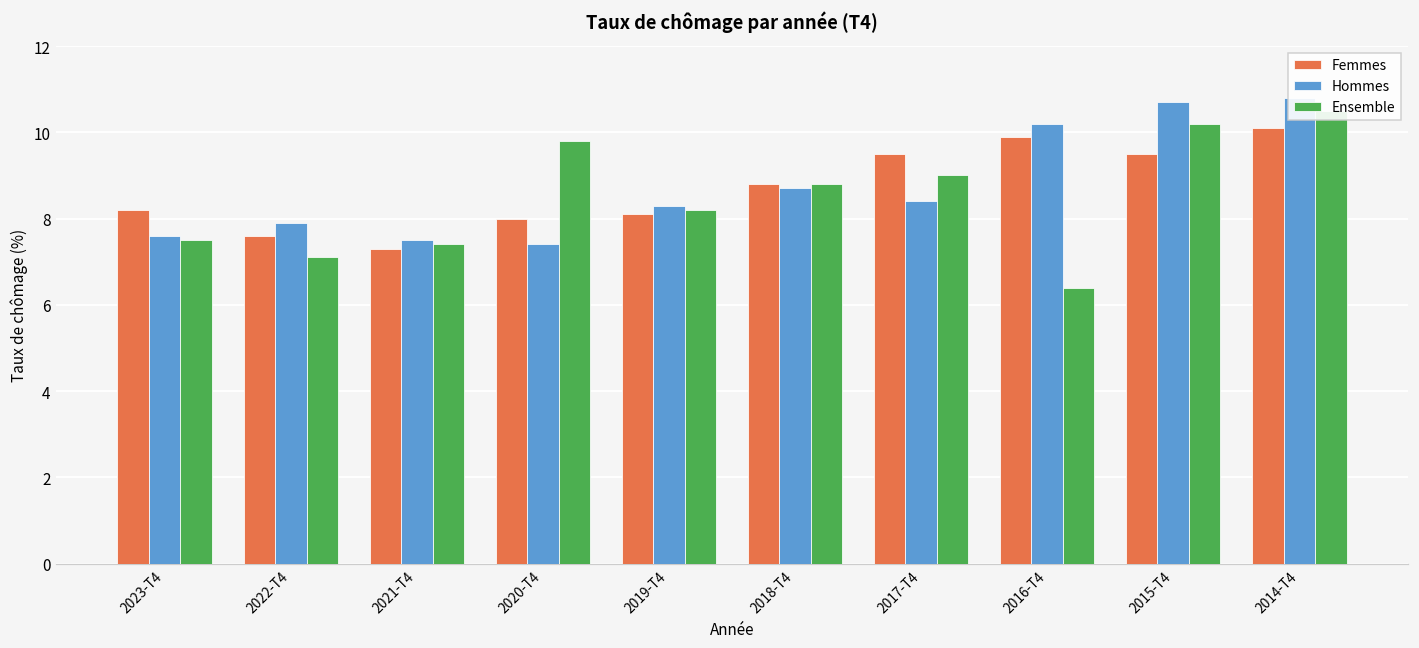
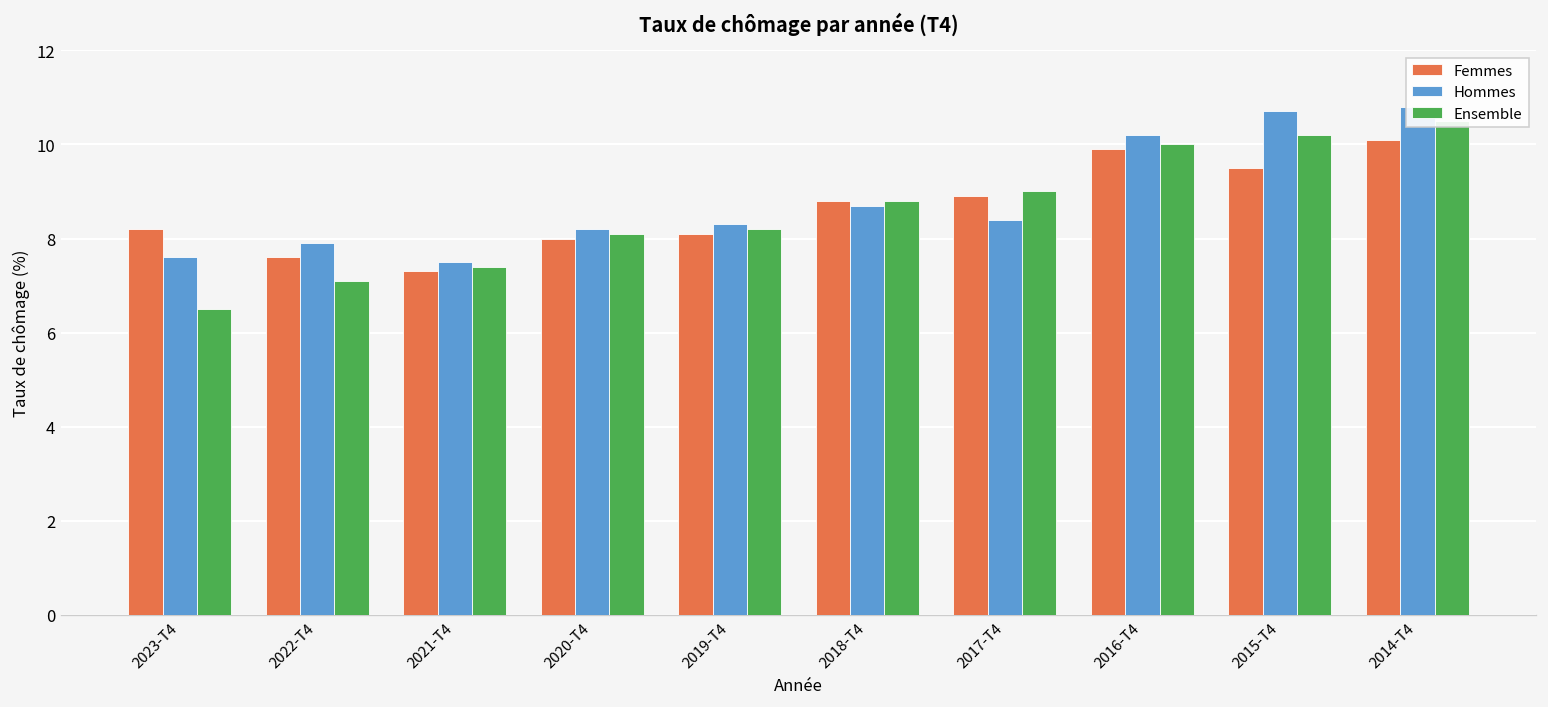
Ensemble, 2023-T4: 7.5 -> 6.5
Hommes, 2020-T4: 7.4 -> 8.2
Ensemble, 2020-T4: 9.8 -> 8.1
Femmes, 2017-T4: 9.5 -> 8.9
Ensemble, 2016-T4: 6.4 -> 10.0
